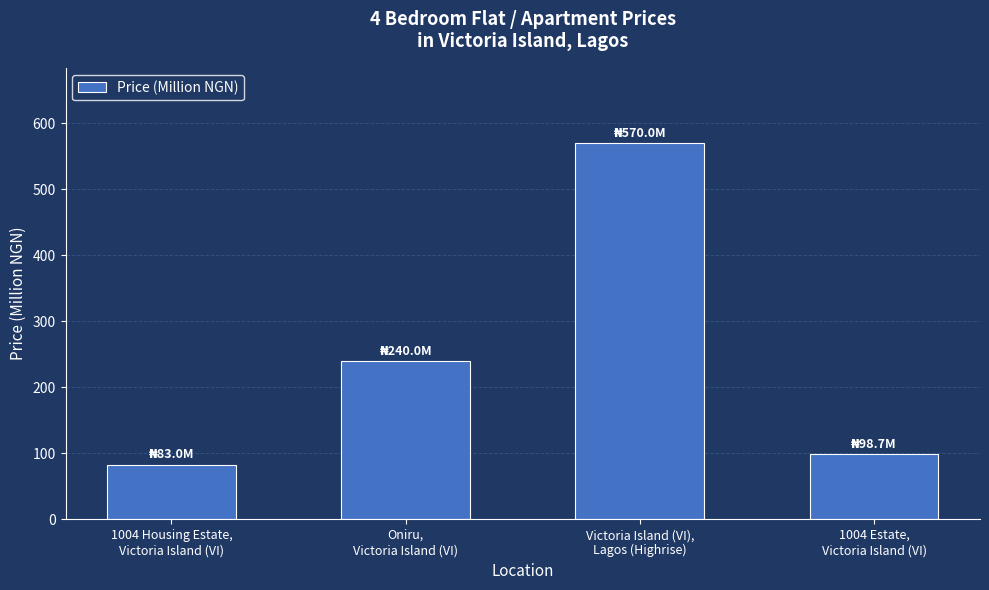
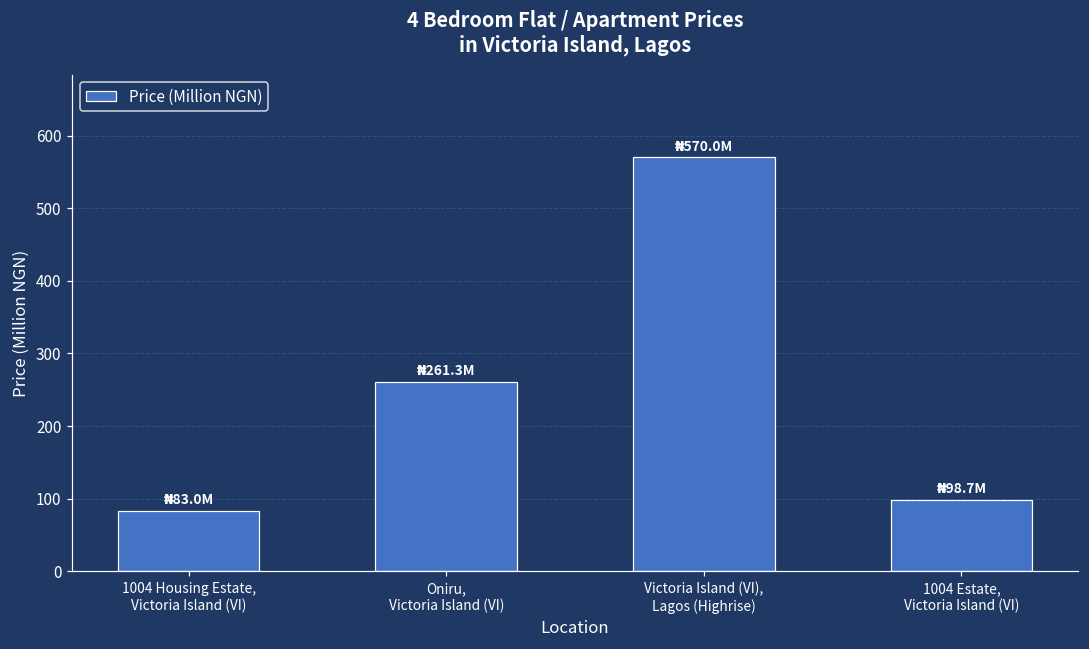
Oniru, Victoria Island (VI): 240.0M -> 261.3M
